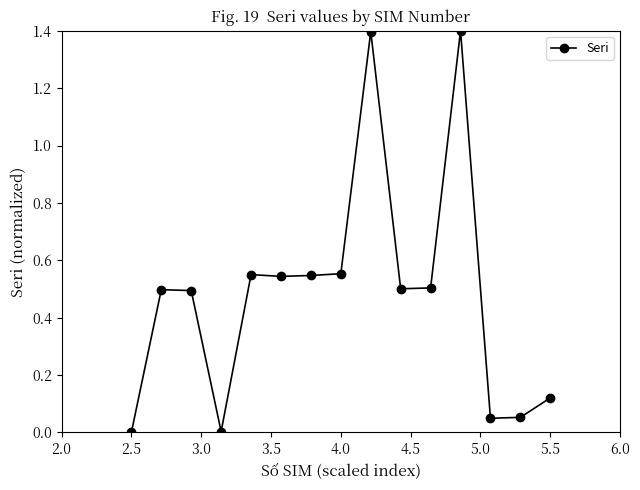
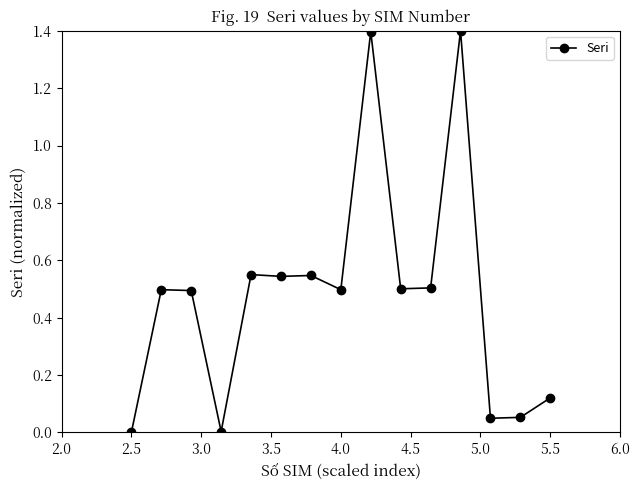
4.0: 0.55 -> 0.50
